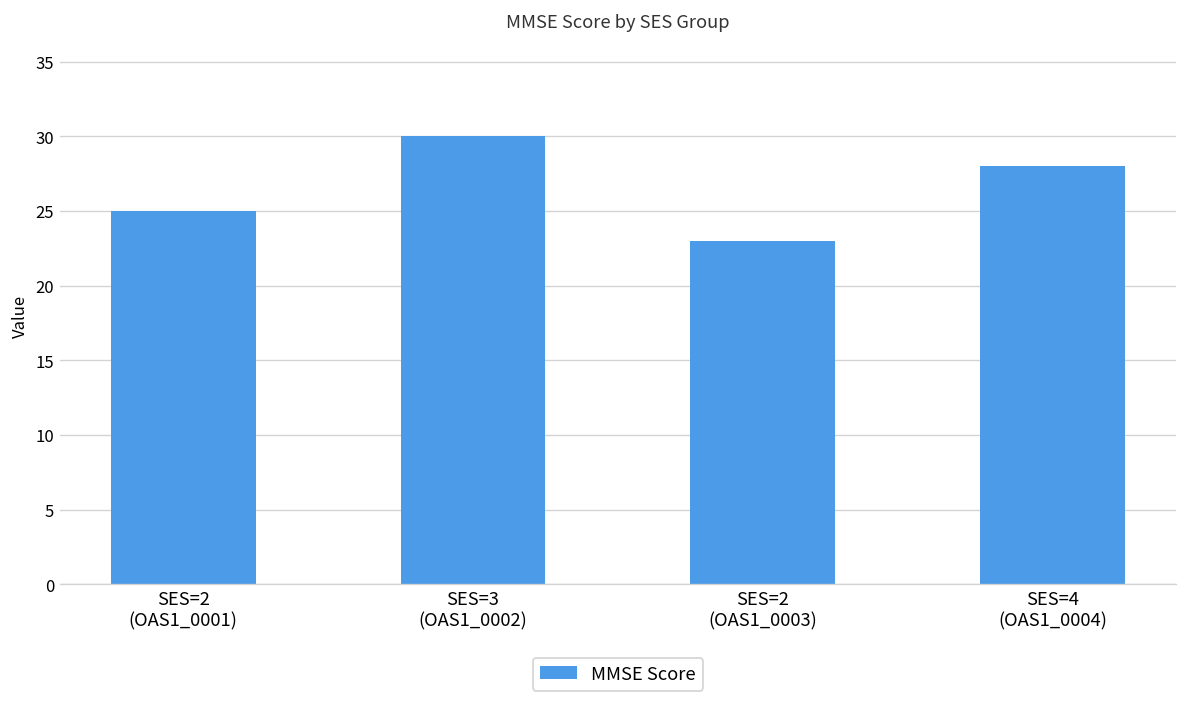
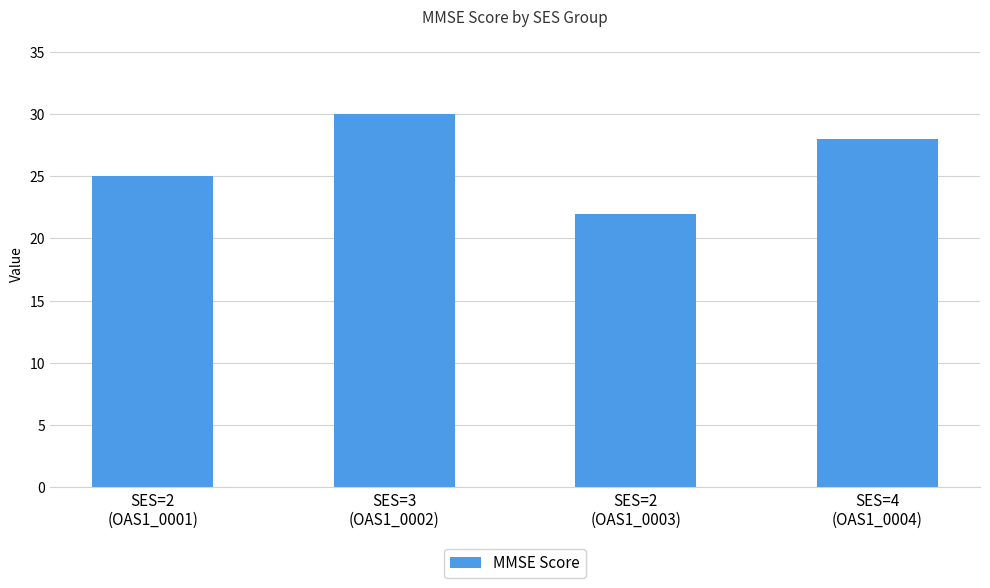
SES=2 (OAS1_0003): 23 -> 22
